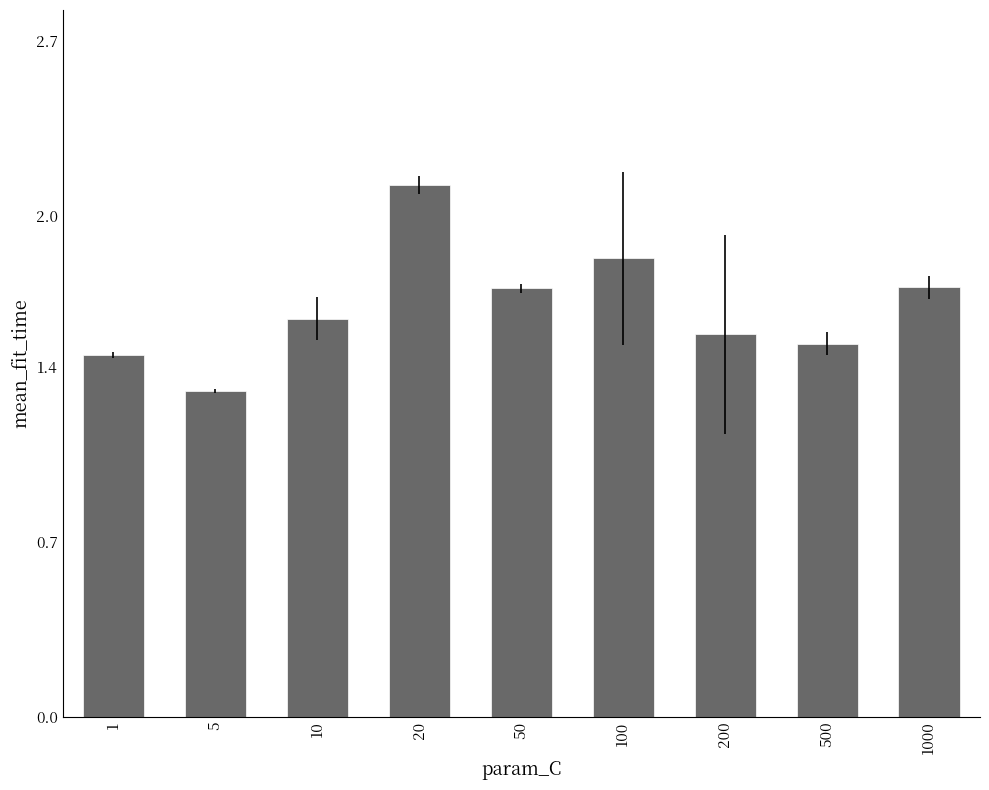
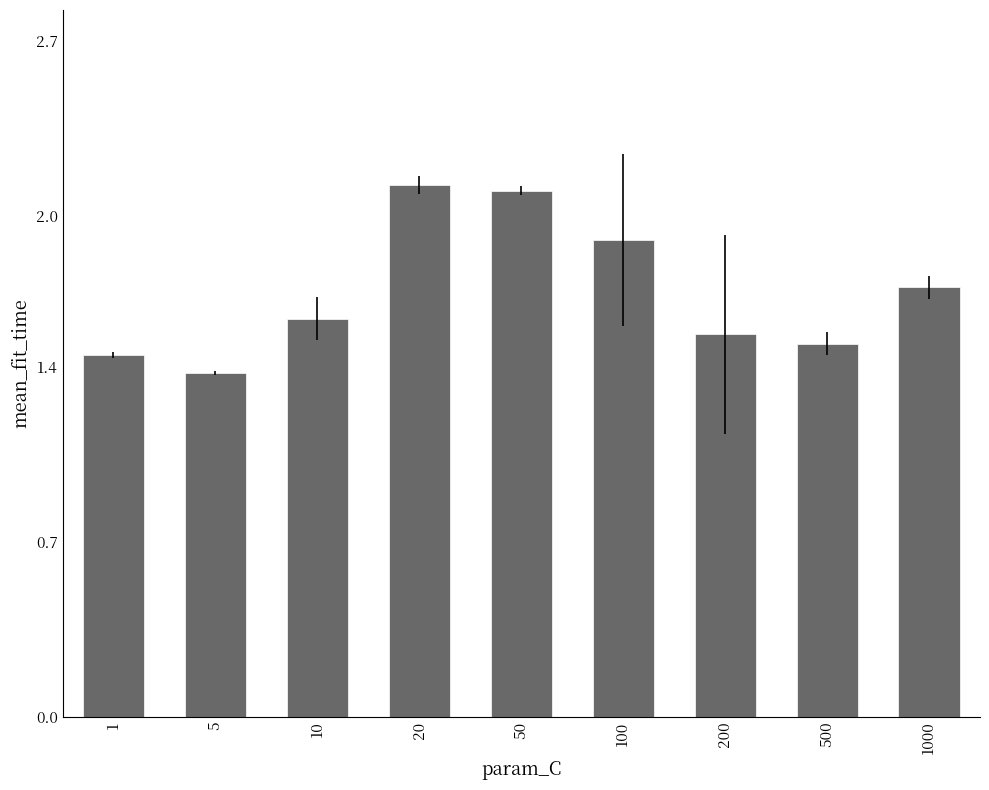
5: 1.30 -> 1.37
50: 1.71 -> 2.10
100: 1.83 -> 1.91
